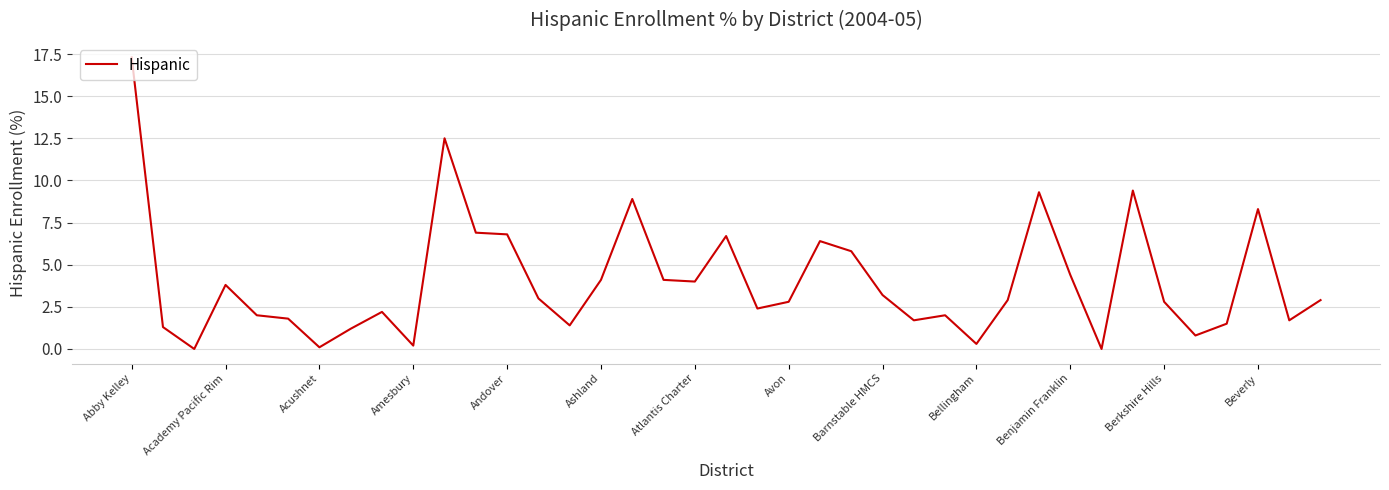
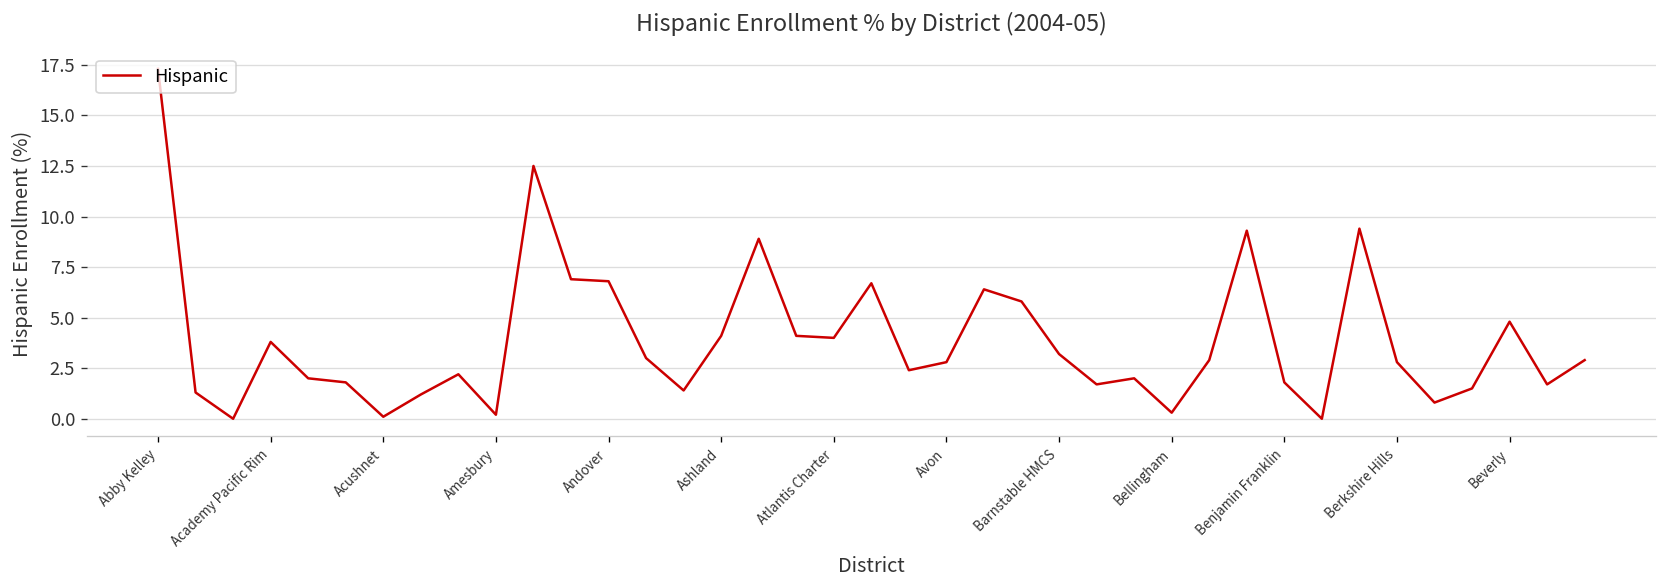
Benjamin Franklin: 4.4 -> 1.8
Beverly: 8.3 -> 4.8
